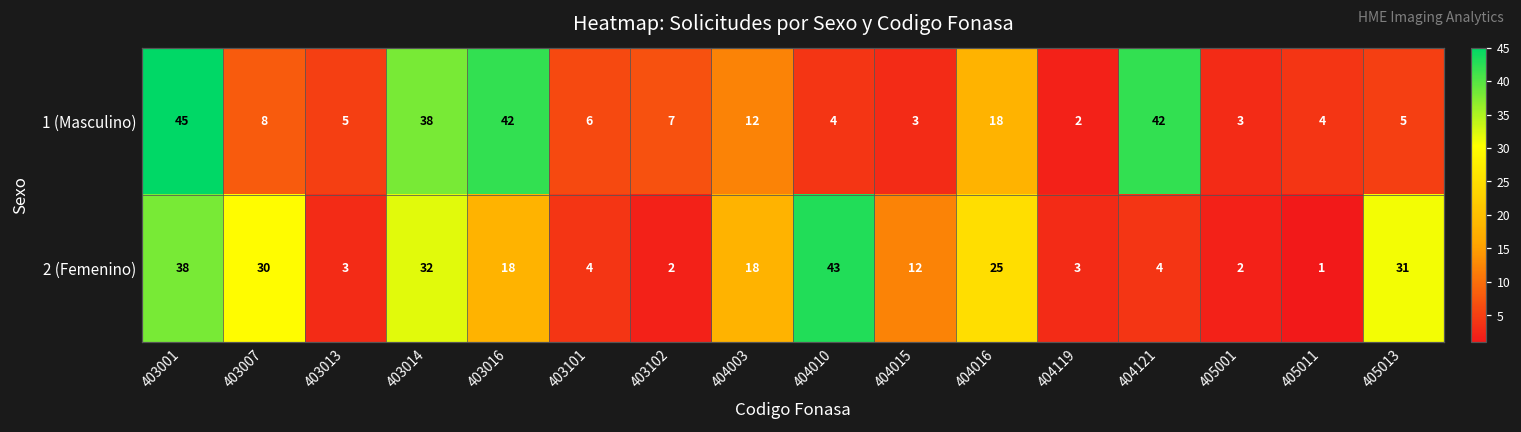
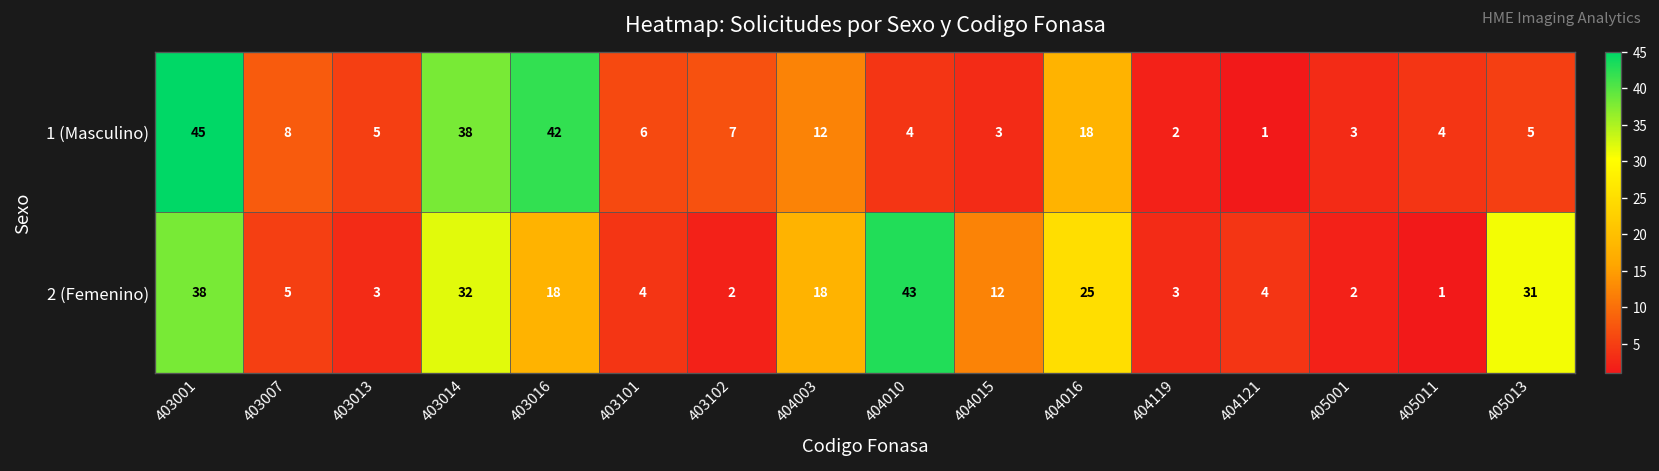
1 (Masculino), 404121: 42 -> 1
2 (Femenino), 403007: 30 -> 5
